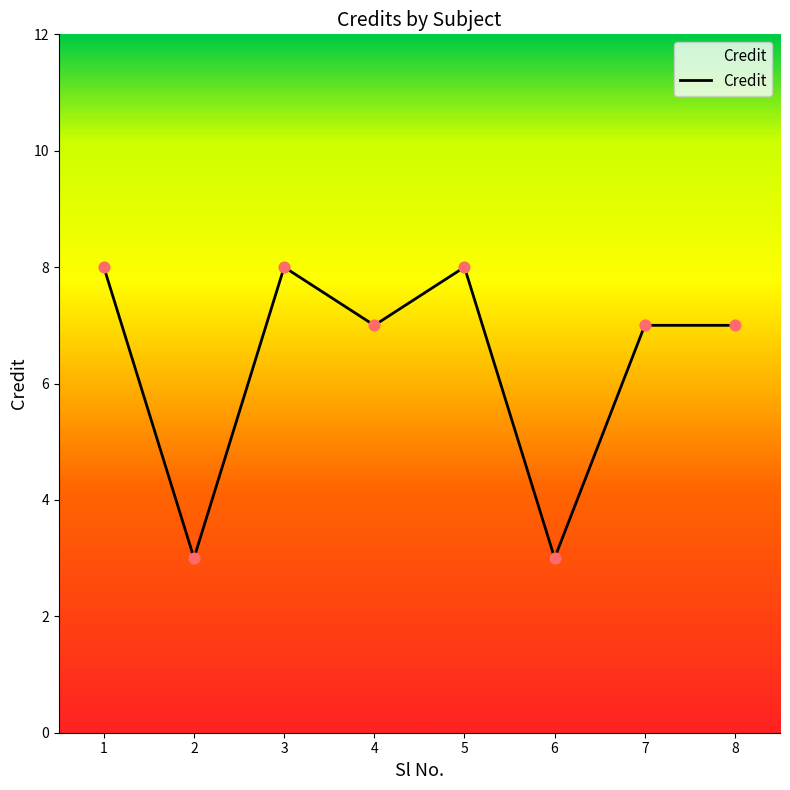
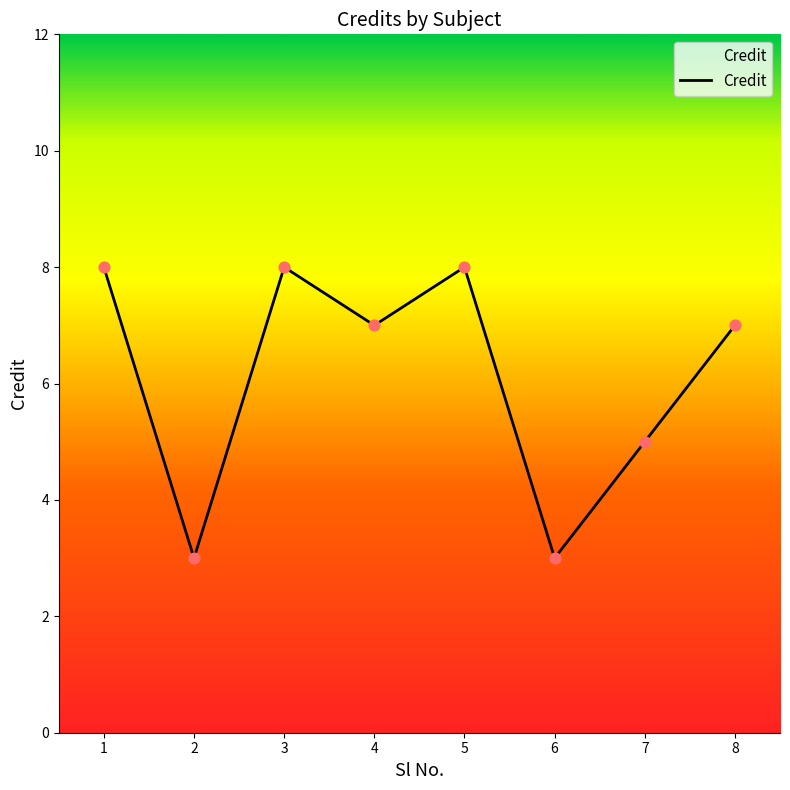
7: 7 -> 5
